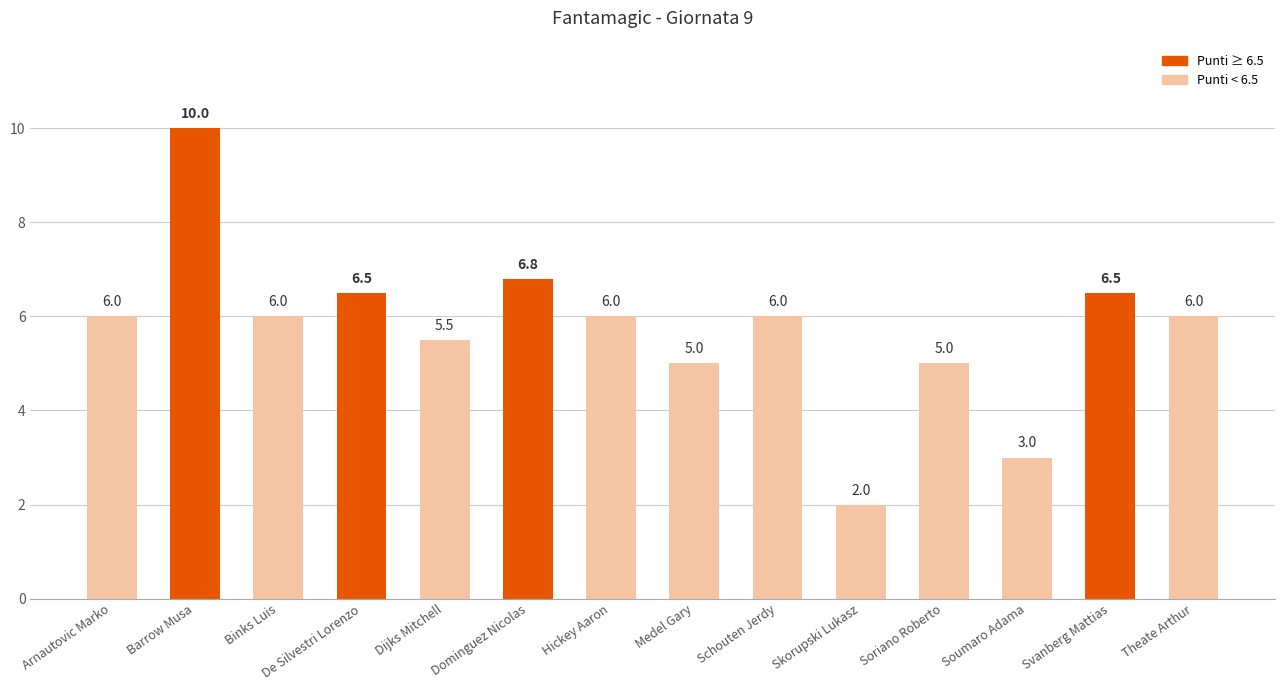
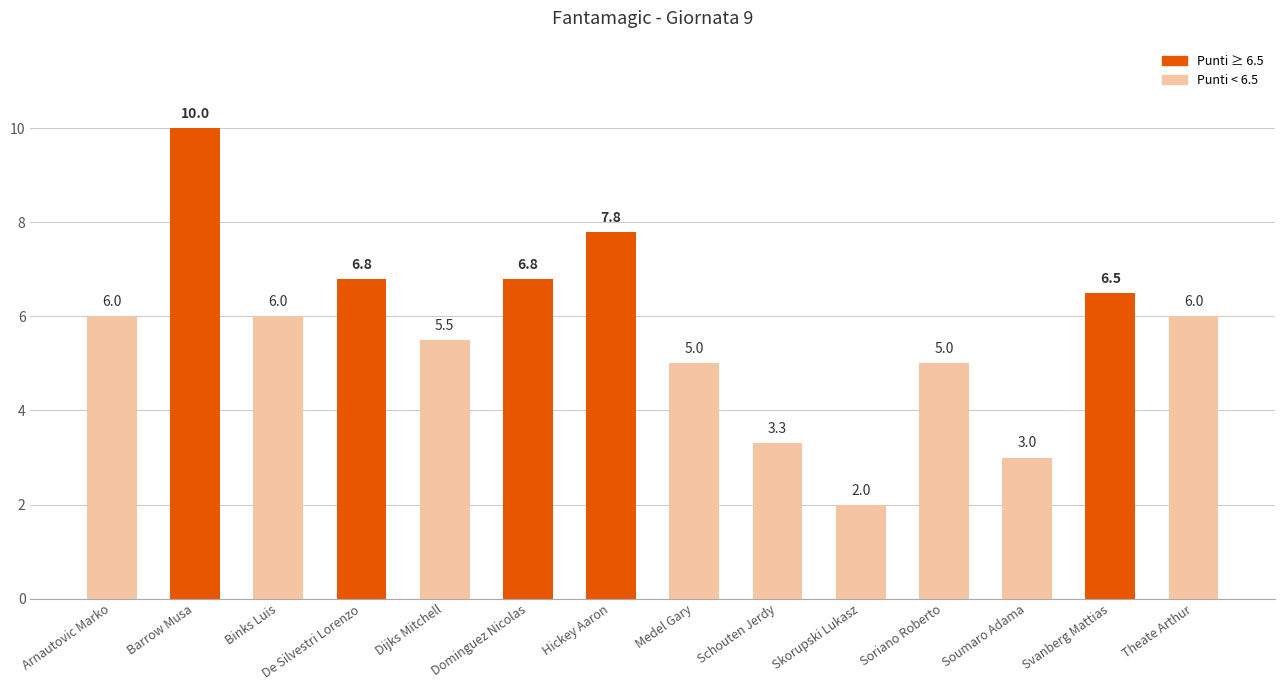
De Silvestri Lorenzo: 6.5 -> 6.8
Hickey Aaron: 6.0 -> 7.8
Schouten Jerdy: 6.0 -> 3.3
